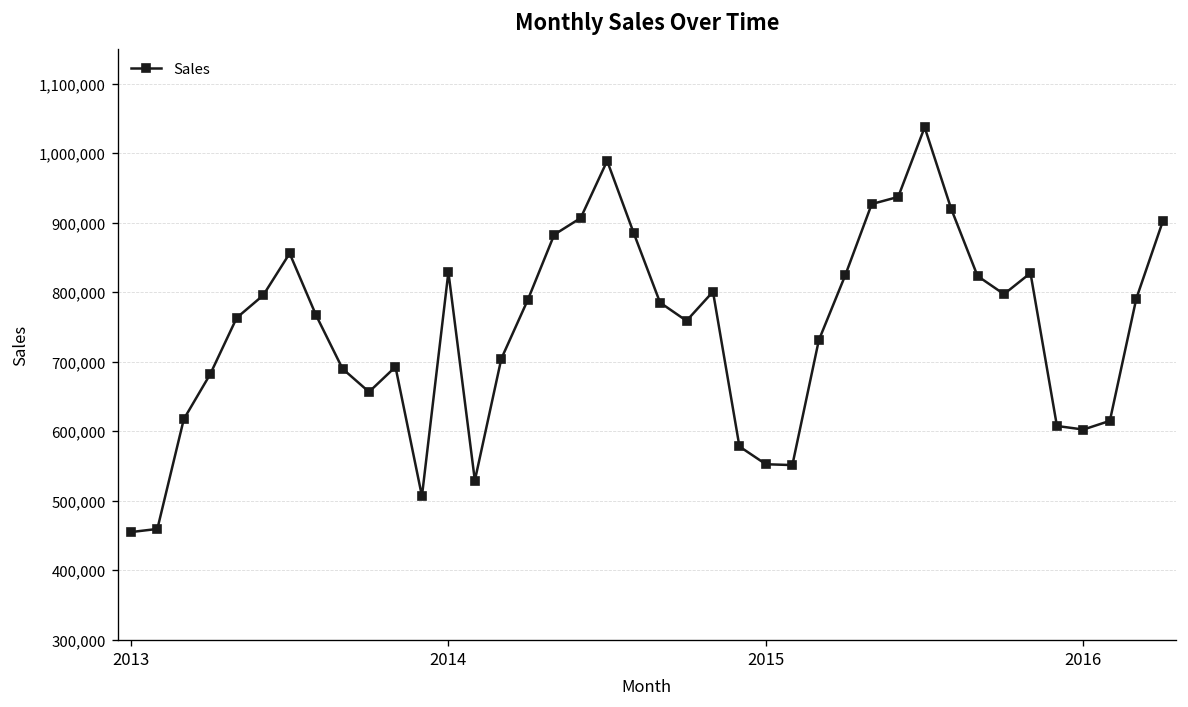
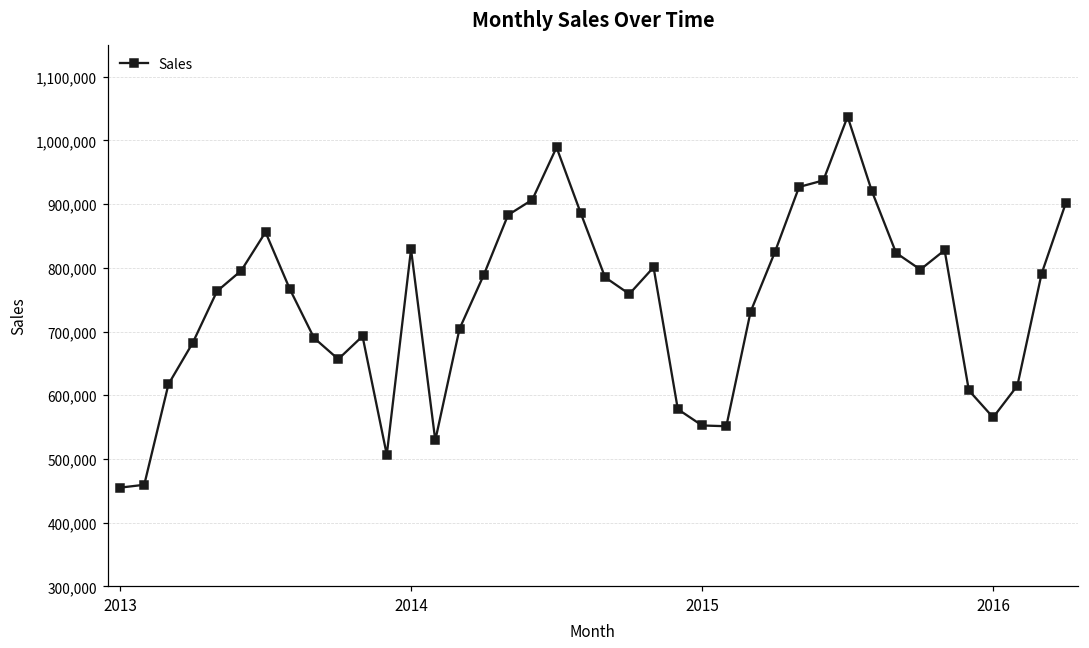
2016: 600,000 -> 570,000
